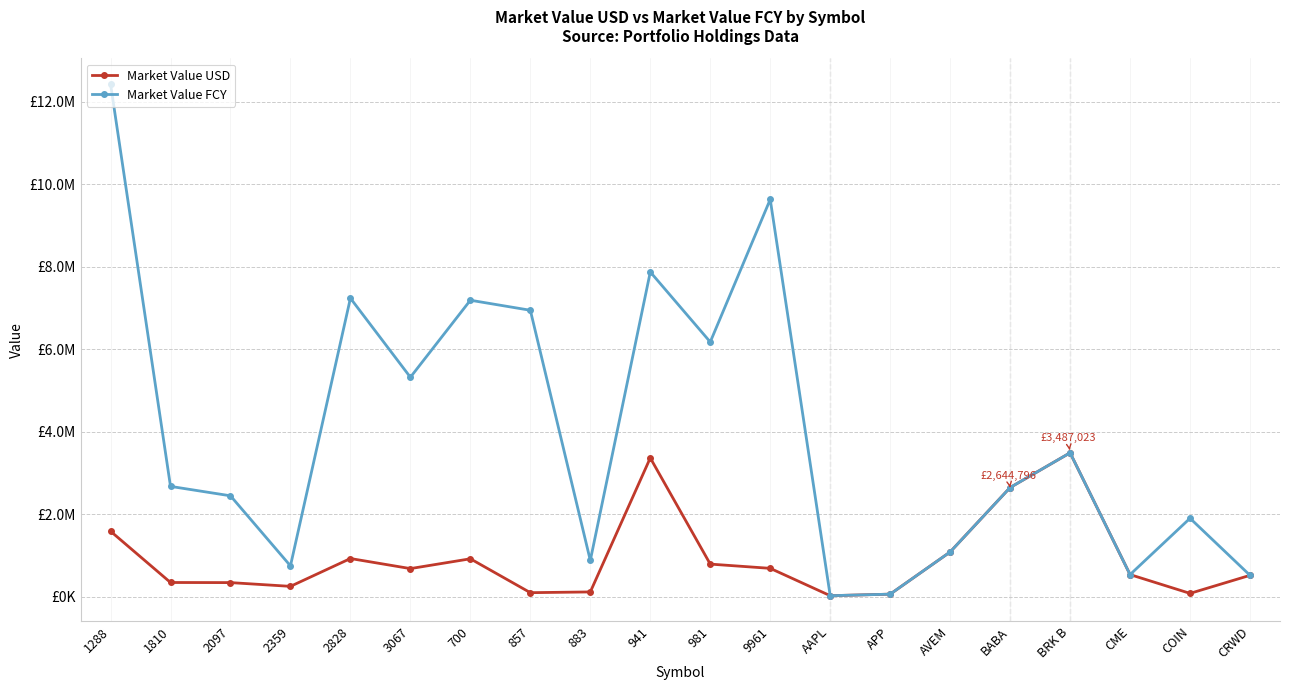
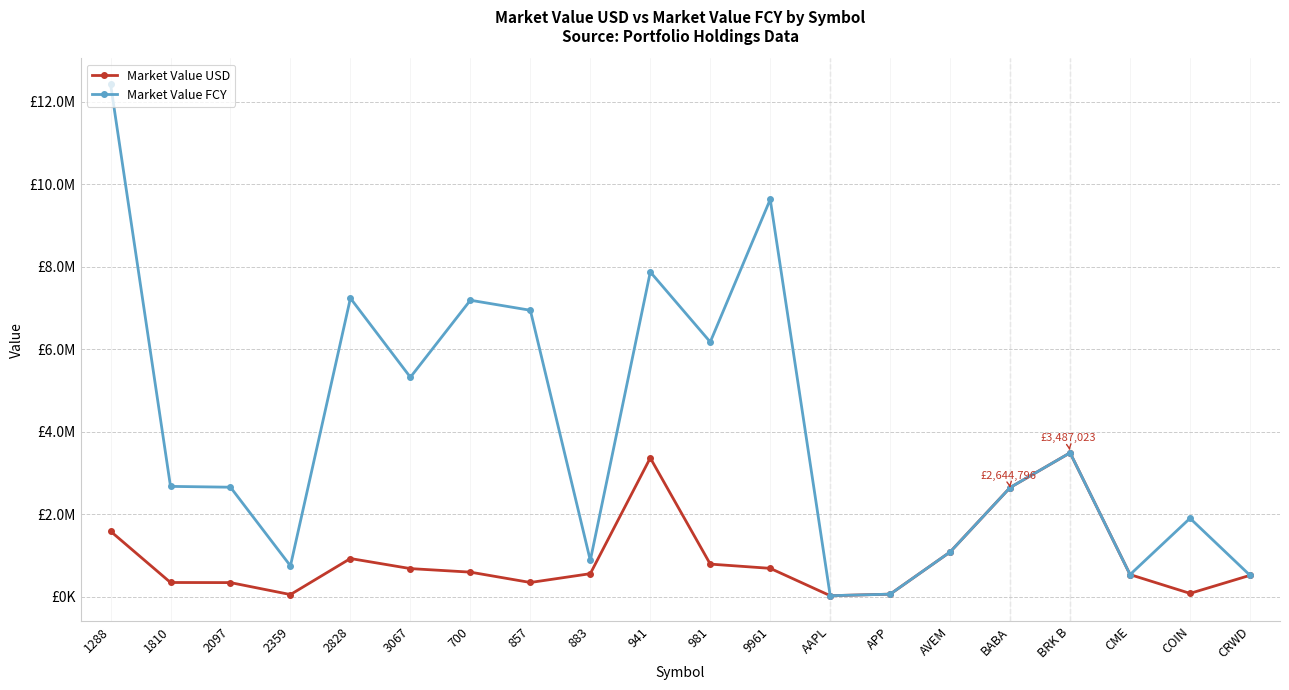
Market Value FCY, 2097: £2400000 -> £2700000
Market Value USD, 2359: £200000 -> £0
Market Value USD, 700: £900000 -> £600000
Market Value USD, 857: £100000 -> £300000
Market Value USD, 883: £100000 -> £600000
